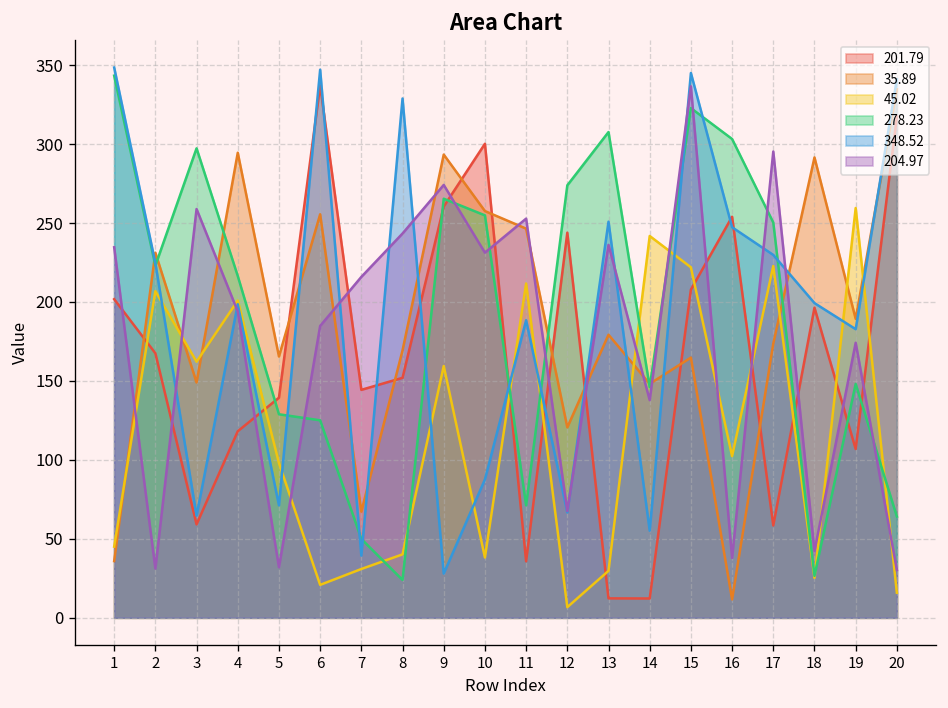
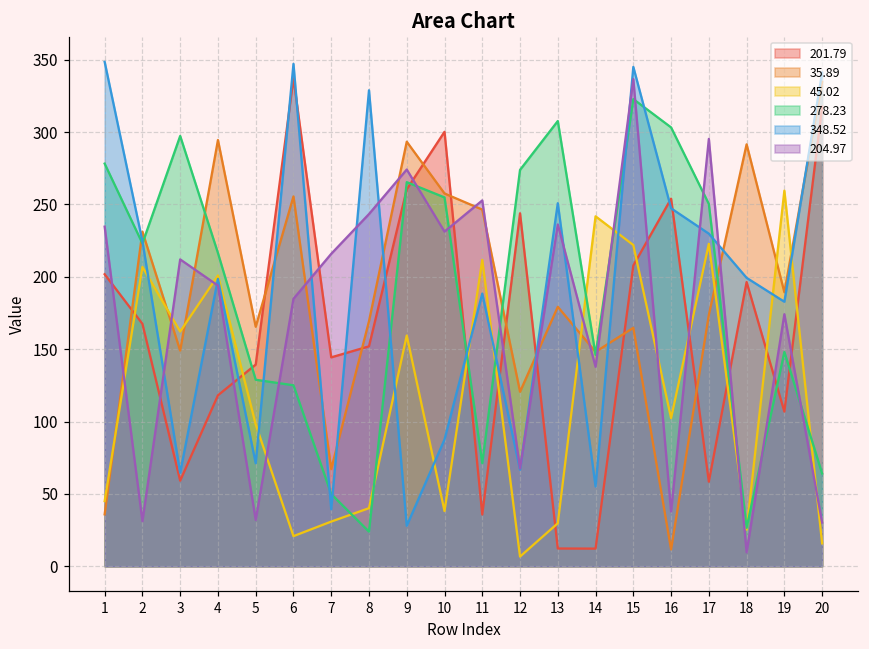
278.23, 1: 343 -> 278
204.97, 3: 259 -> 212
204.97, 18: 42 -> 10
